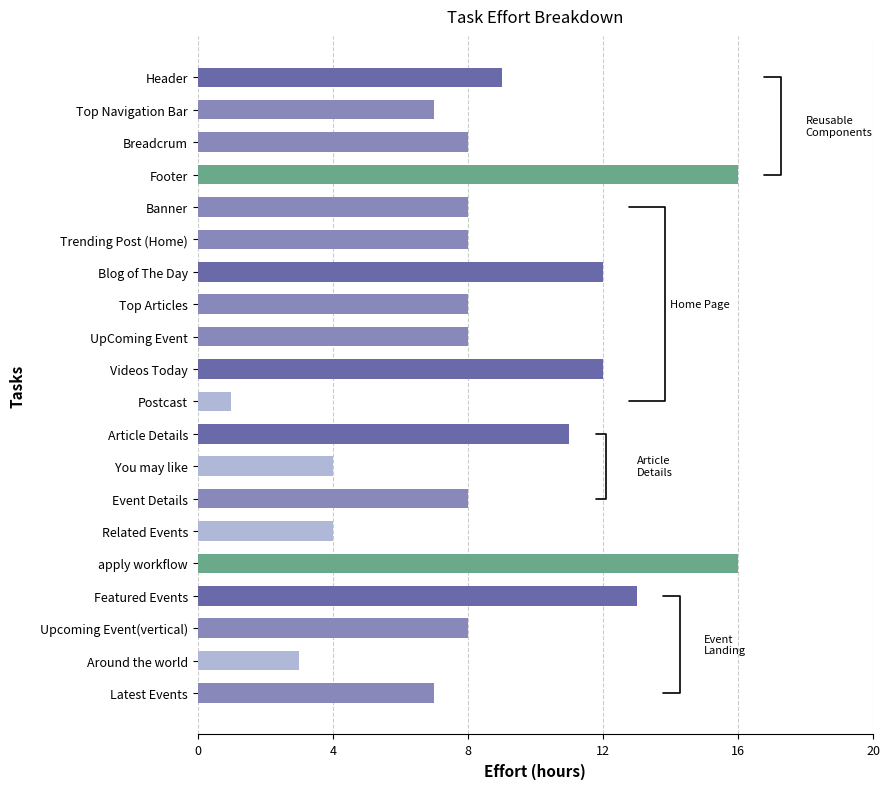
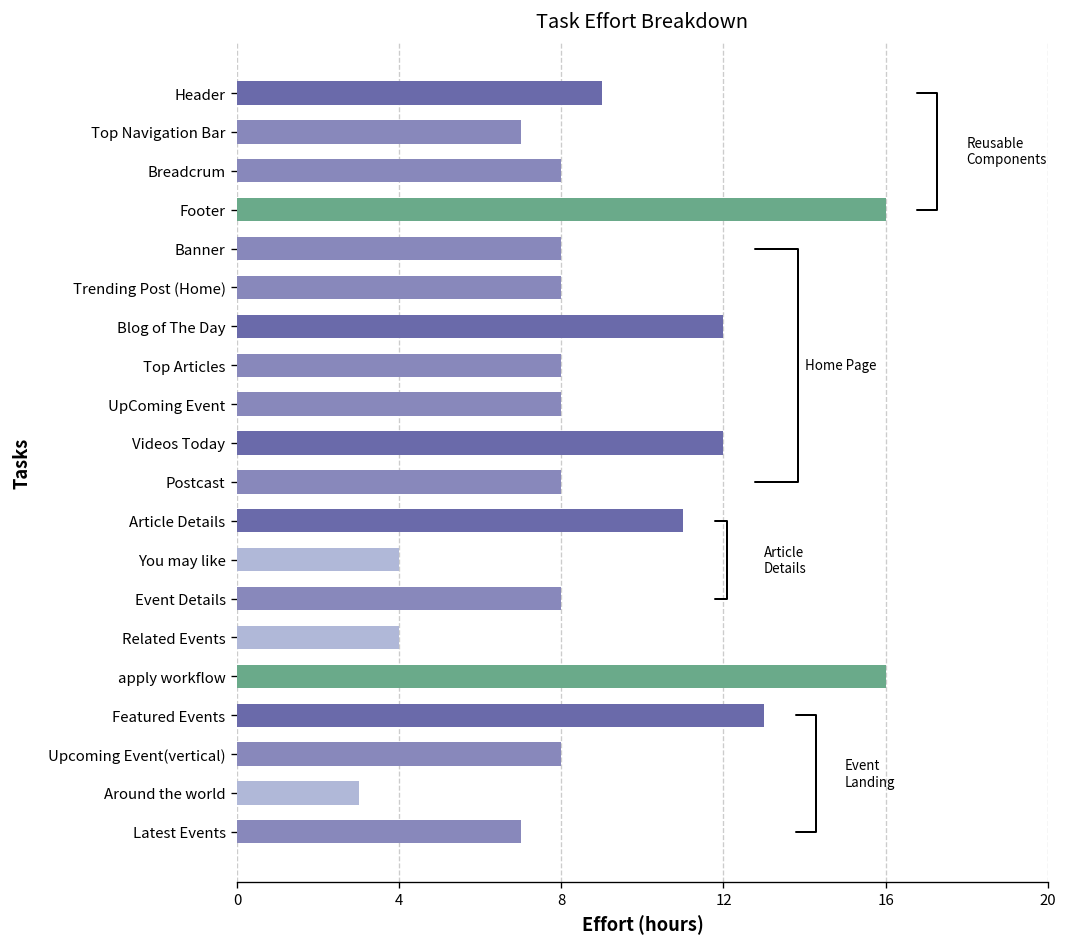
Postcast: 1 -> 8
